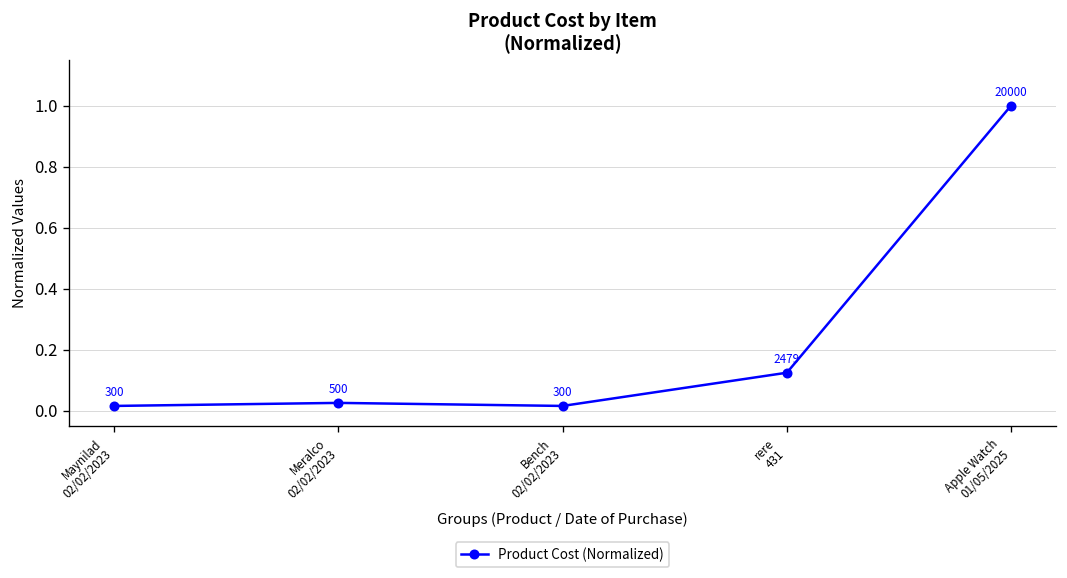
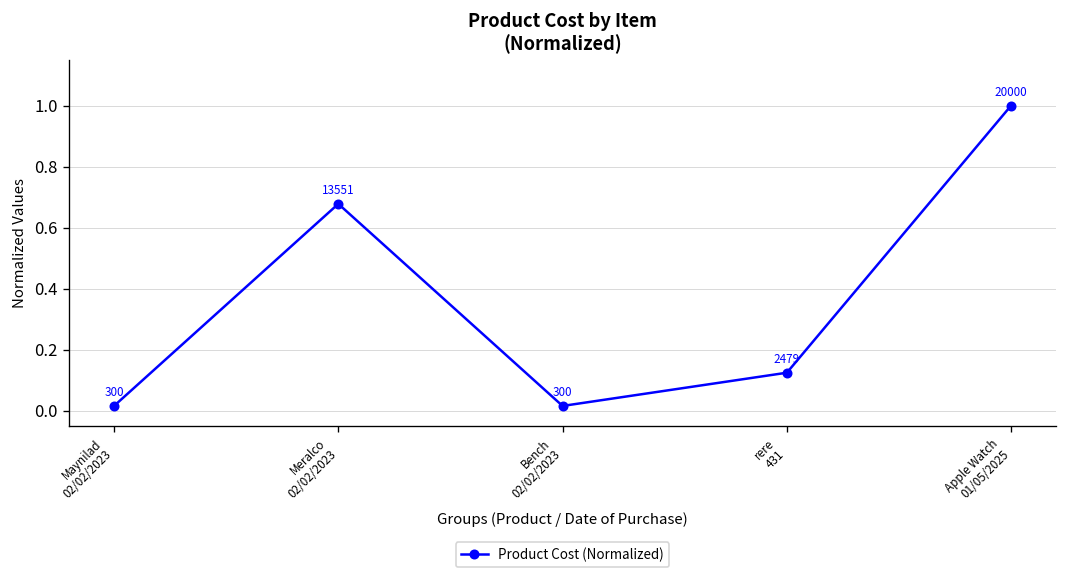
Meralco 02/02/2023: 500 -> 13551
